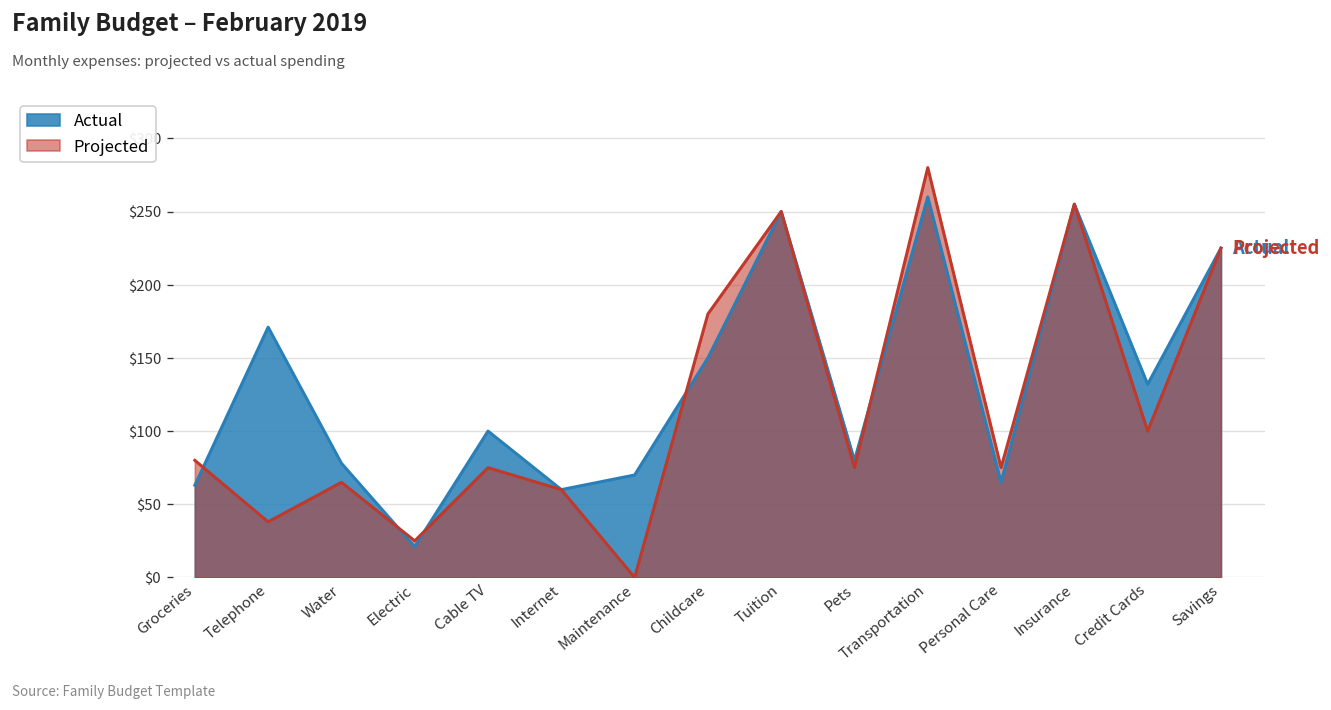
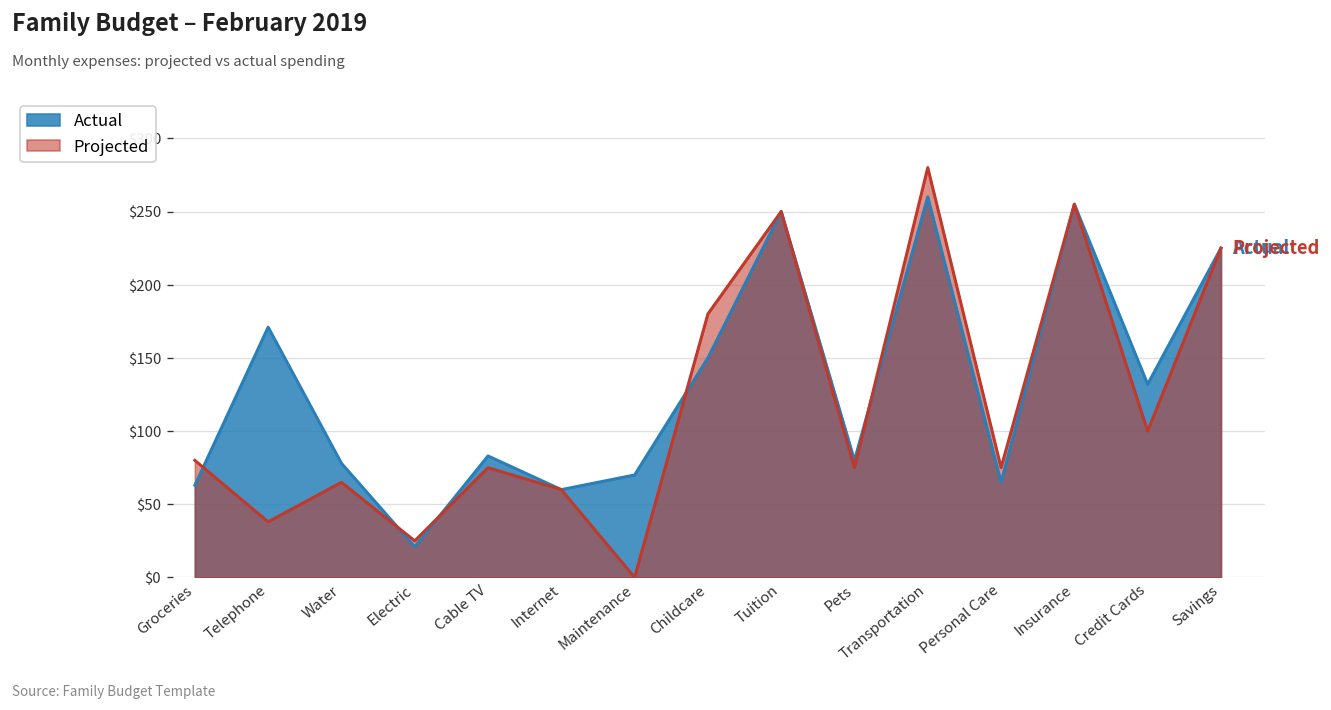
Actual, Cable TV: $100 -> $83
